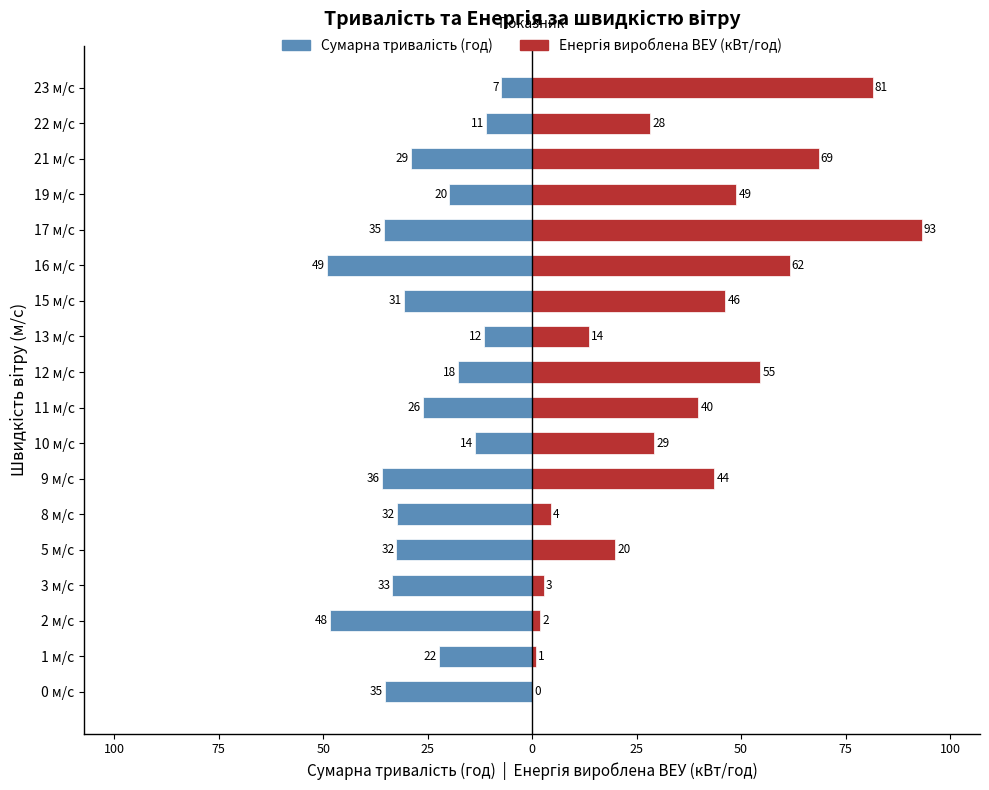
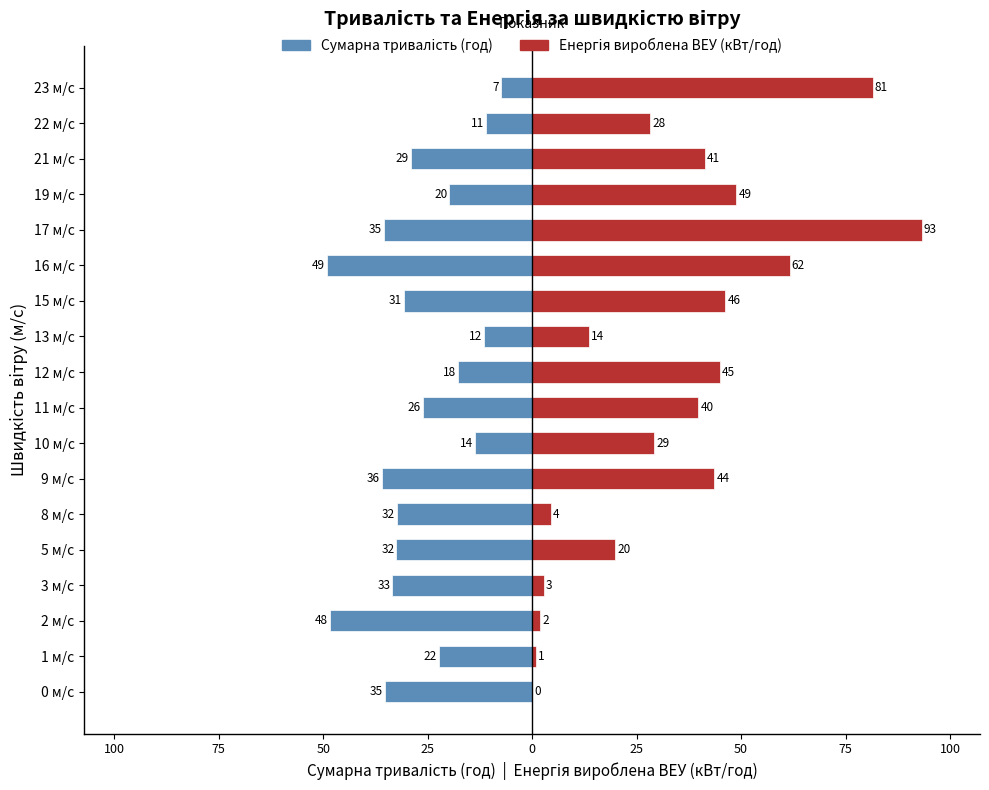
Енергія вироблена ВЕУ (кВт/год), 21 м/с: 69 -> 41
Енергія вироблена ВЕУ (кВт/год), 12 м/с: 55 -> 45
